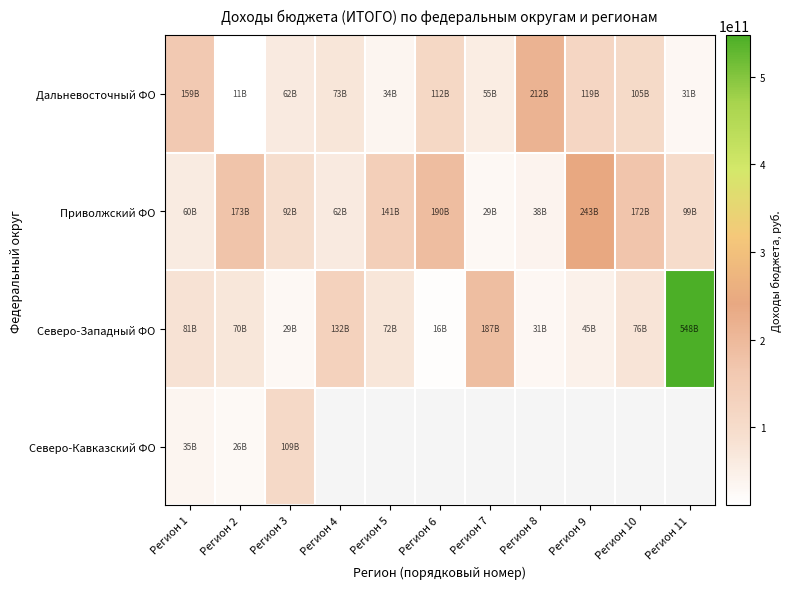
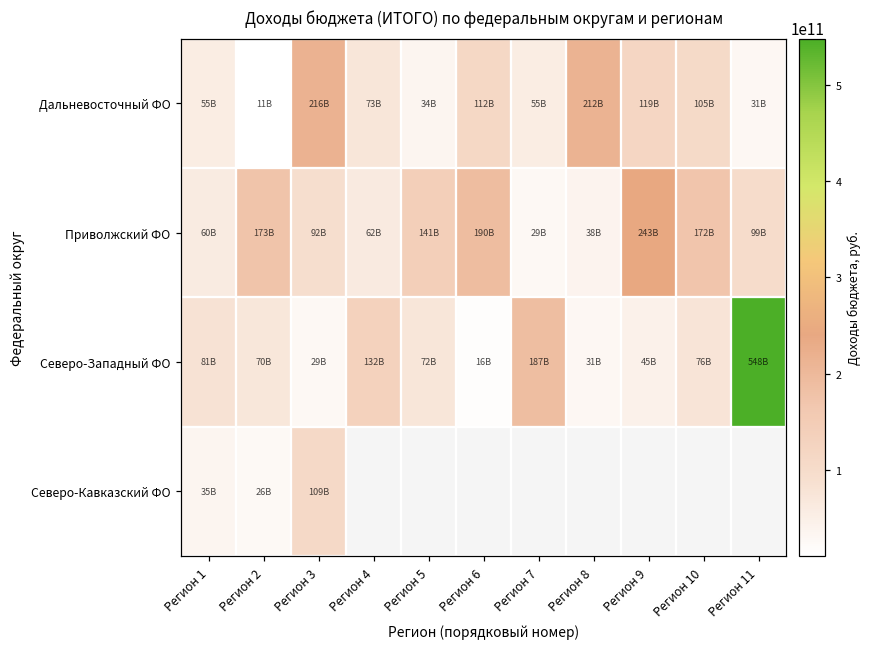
Дальневосточный ФО, Регион 1: 159B -> 55B
Дальневосточный ФО, Регион 3: 62B -> 216B
